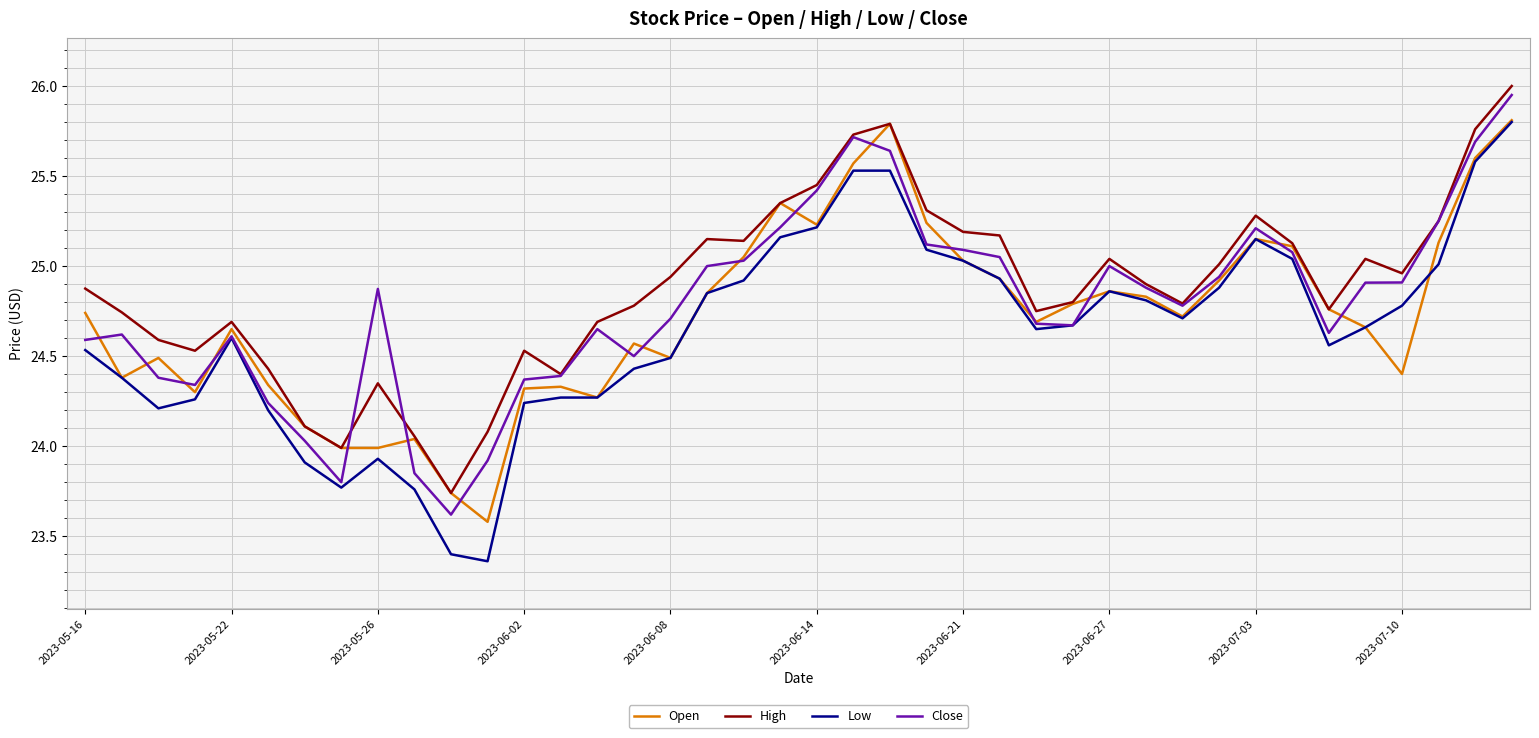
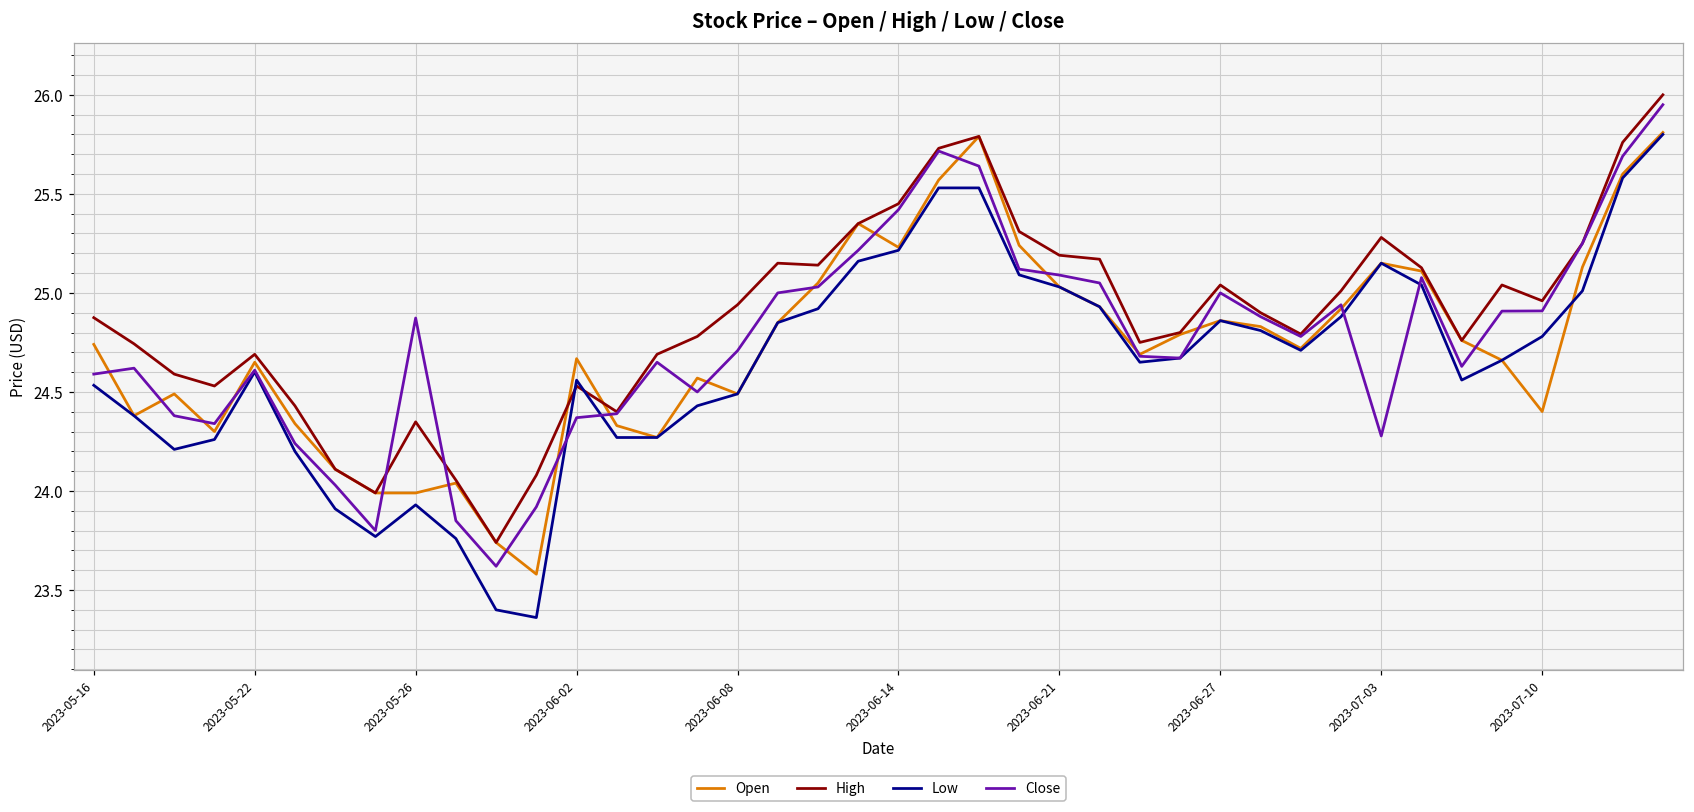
Open, 2023-06-02: 24.32 -> 24.67
Low, 2023-06-02: 24.24 -> 24.56
Close, 2023-07-03: 25.21 -> 24.28
